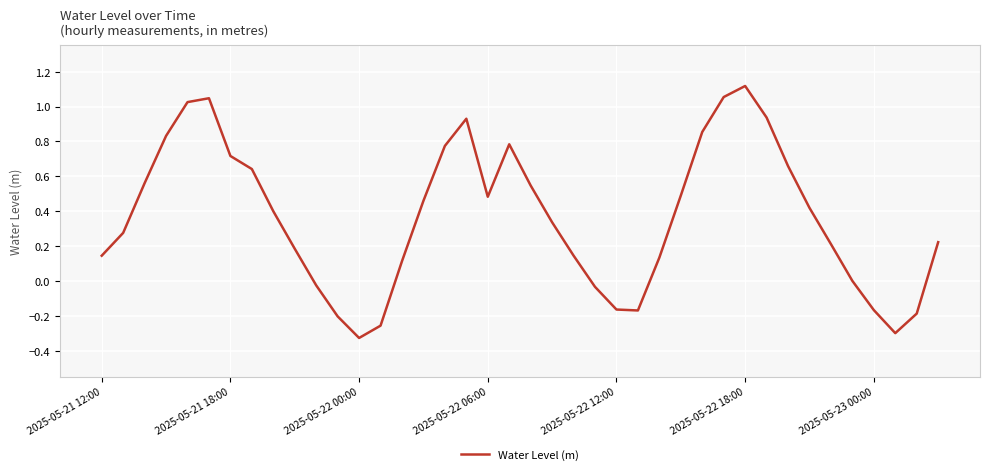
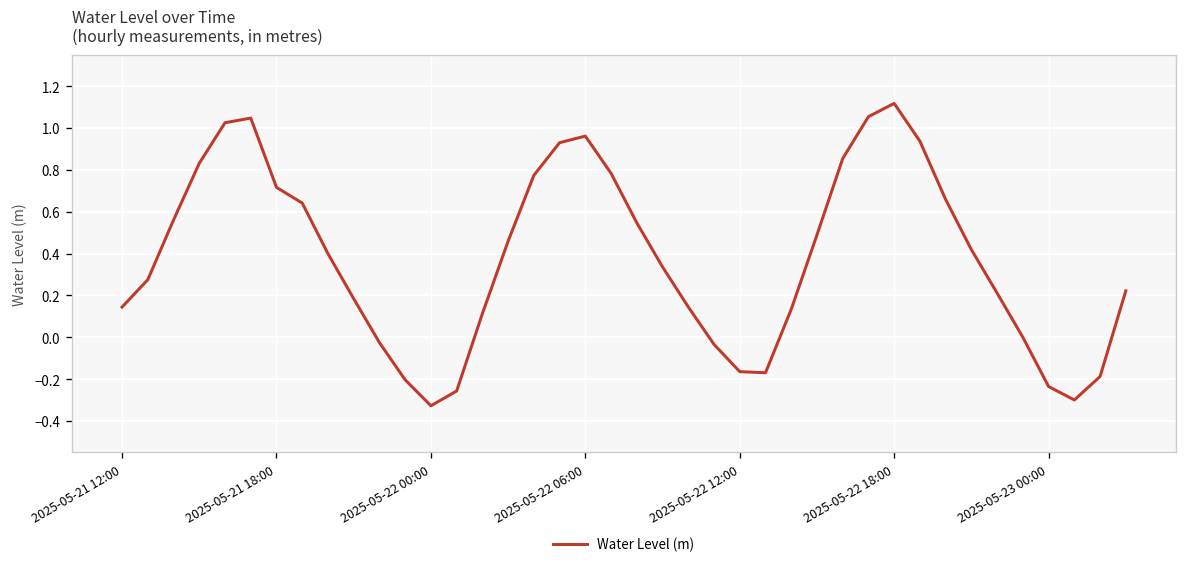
2025-05-22 06:00: 0.48 -> 0.96
2025-05-23 00:00: -0.17 -> -0.24
